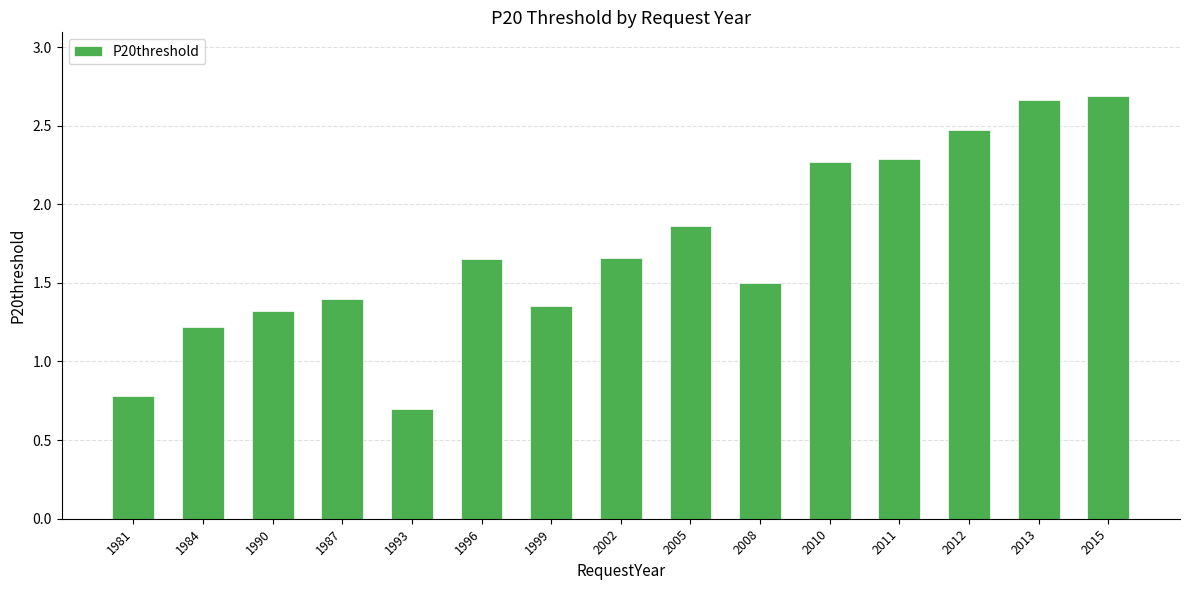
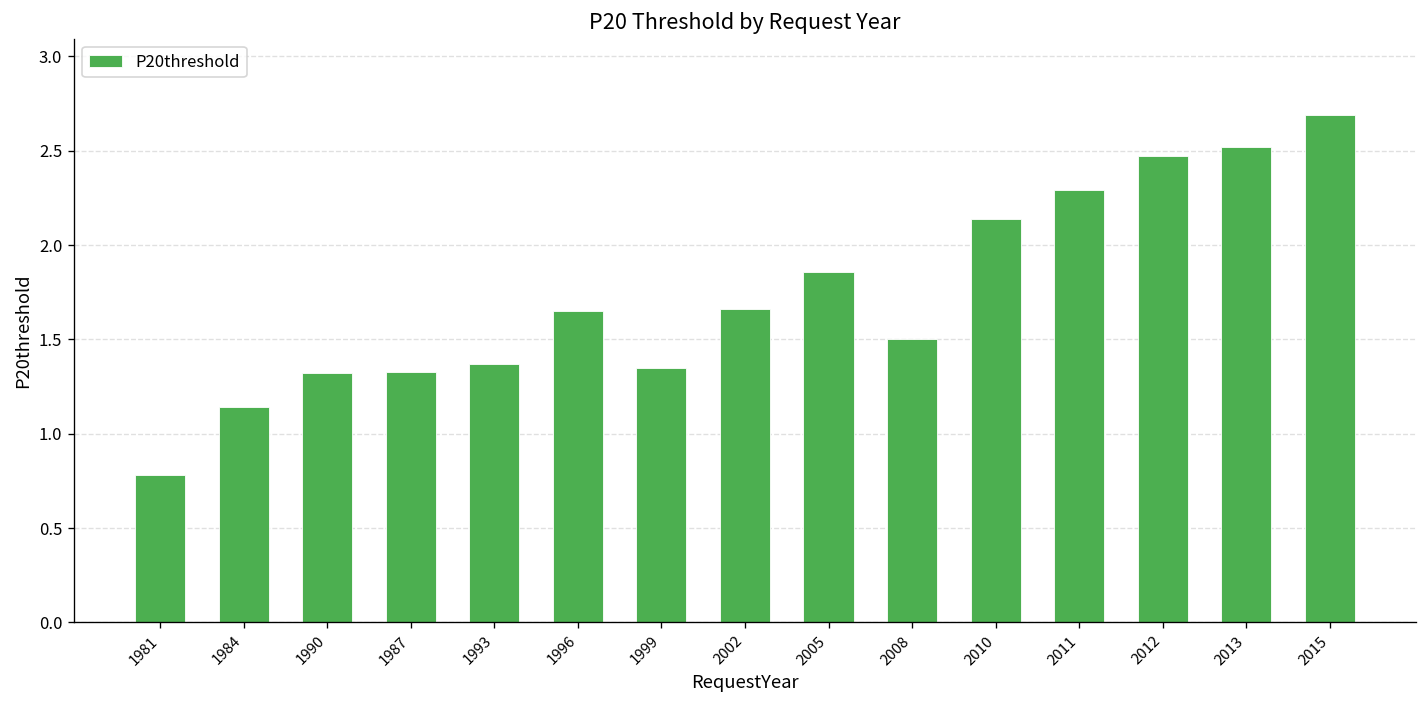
1984: 1.22 -> 1.14
1987: 1.40 -> 1.33
1993: 0.70 -> 1.37
2010: 2.27 -> 2.14
2013: 2.66 -> 2.52
